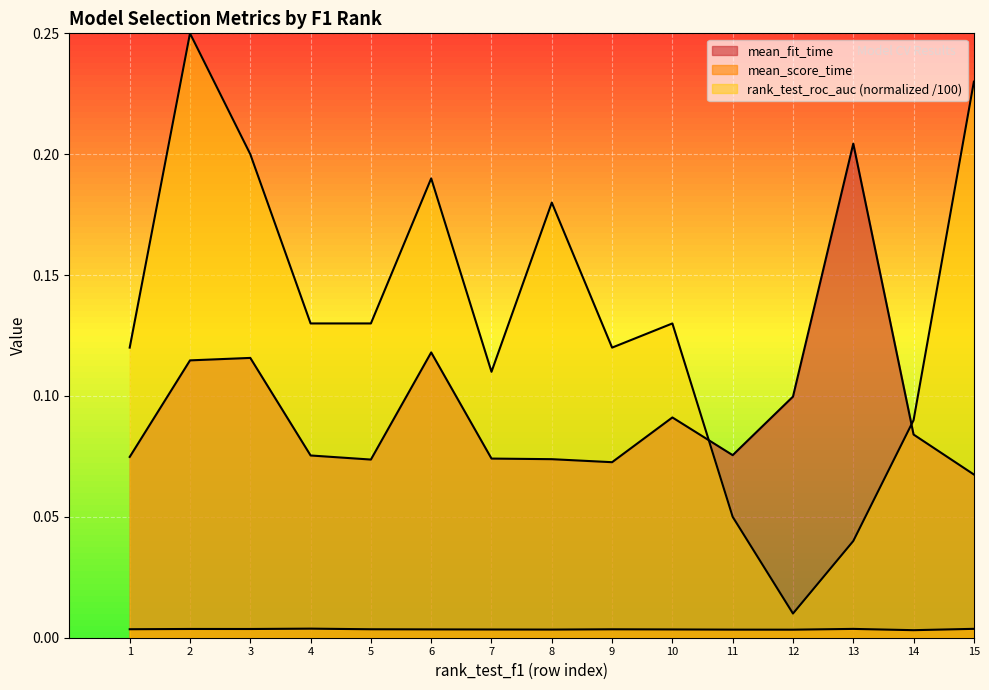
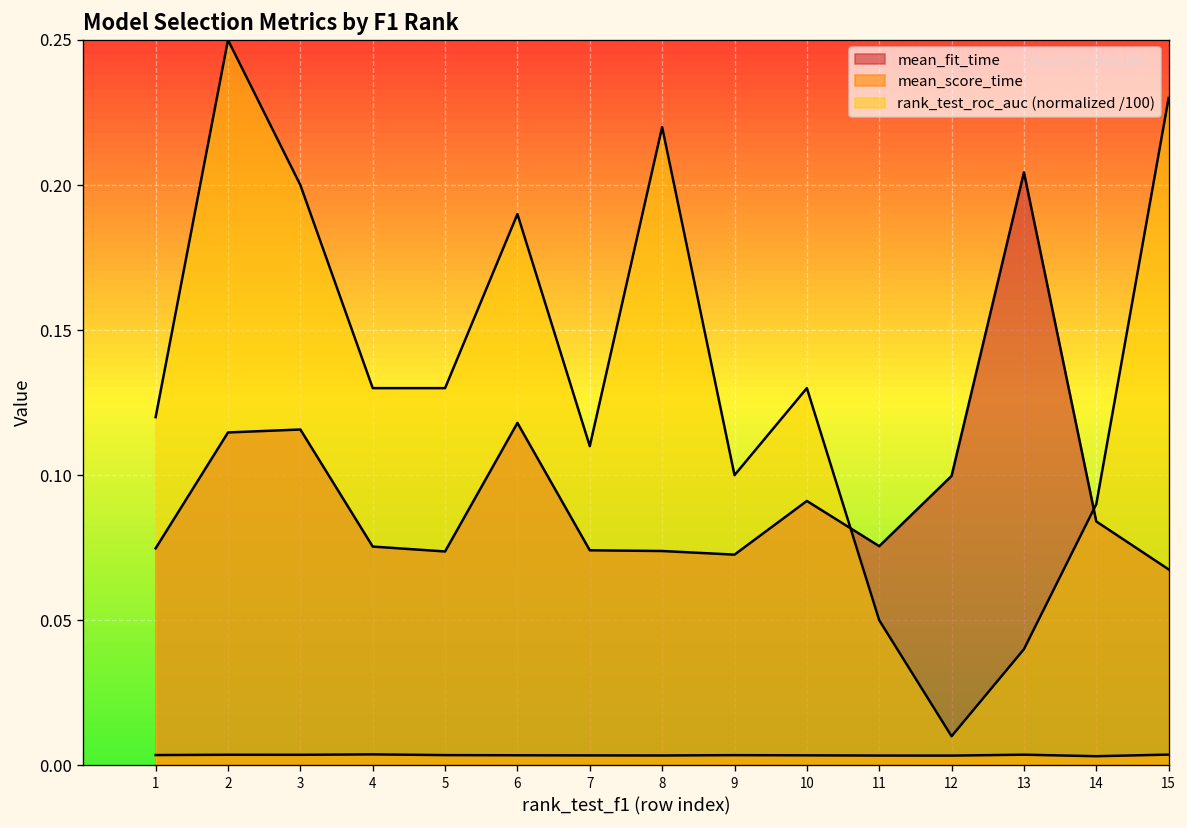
rank_test_roc_auc (normalized /100), 8: 0.180 -> 0.220
rank_test_roc_auc (normalized /100), 9: 0.120 -> 0.100
